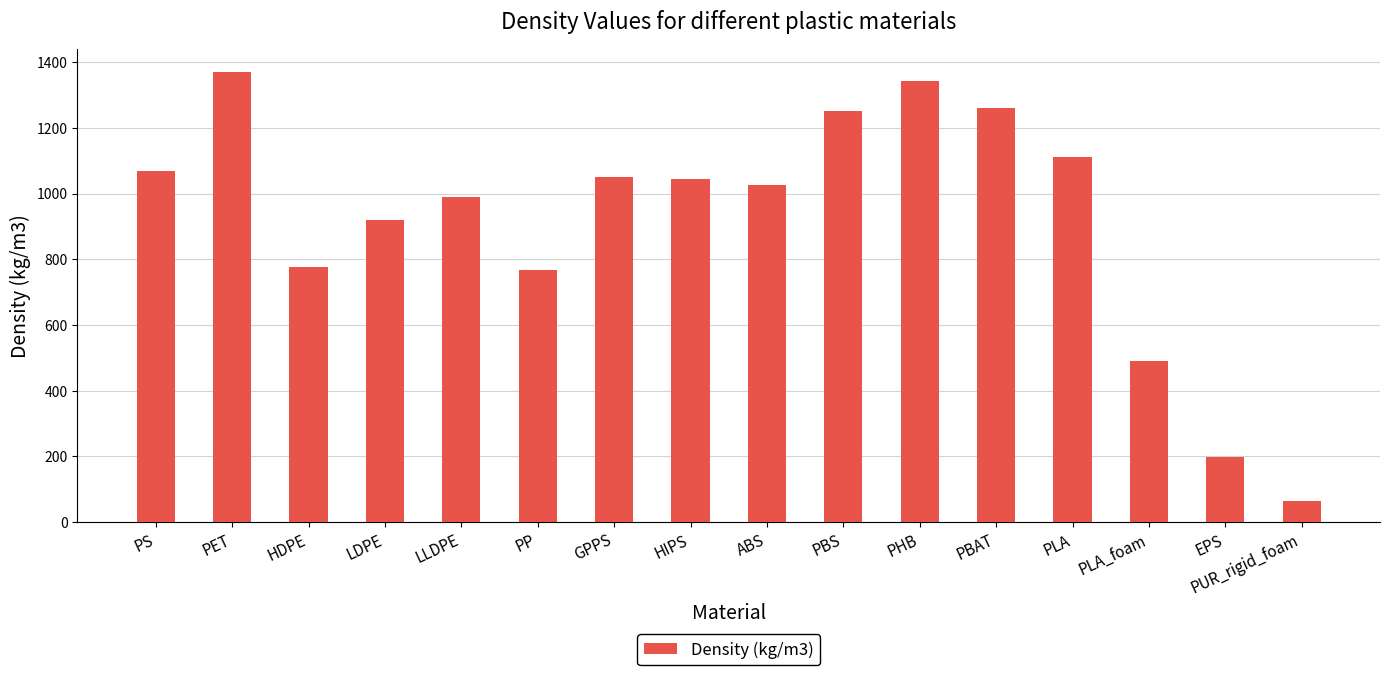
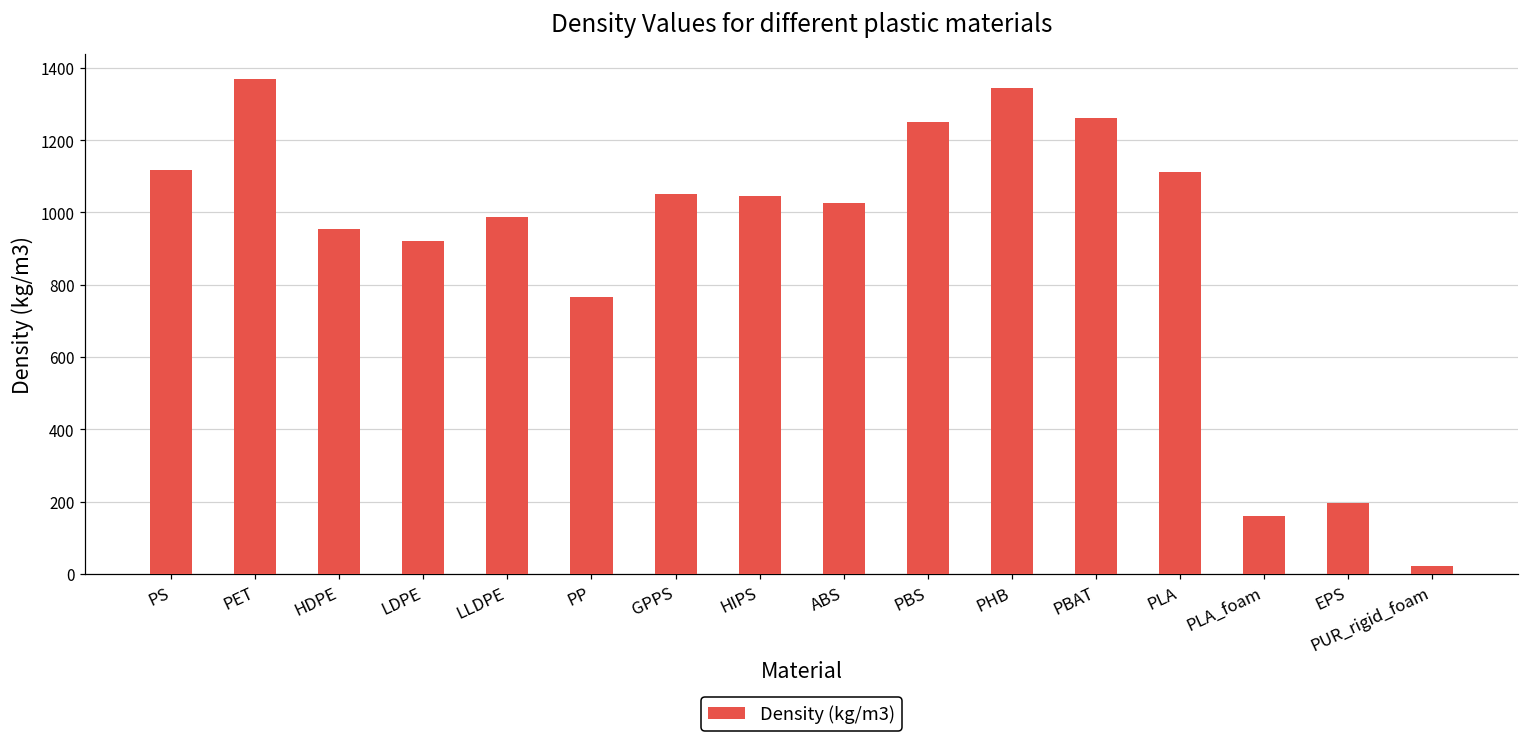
PS: 1070 -> 1120
HDPE: 780 -> 950
PLA_foam: 490 -> 160
PUR_rigid_foam: 70 -> 20
